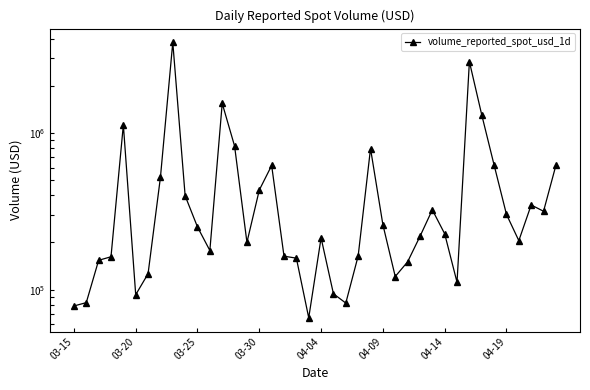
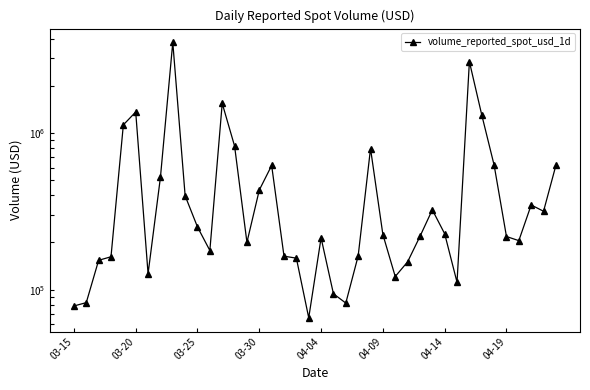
03-20: 90000 -> 1400000
04-09: 260000 -> 220000
04-19: 300000 -> 220000
